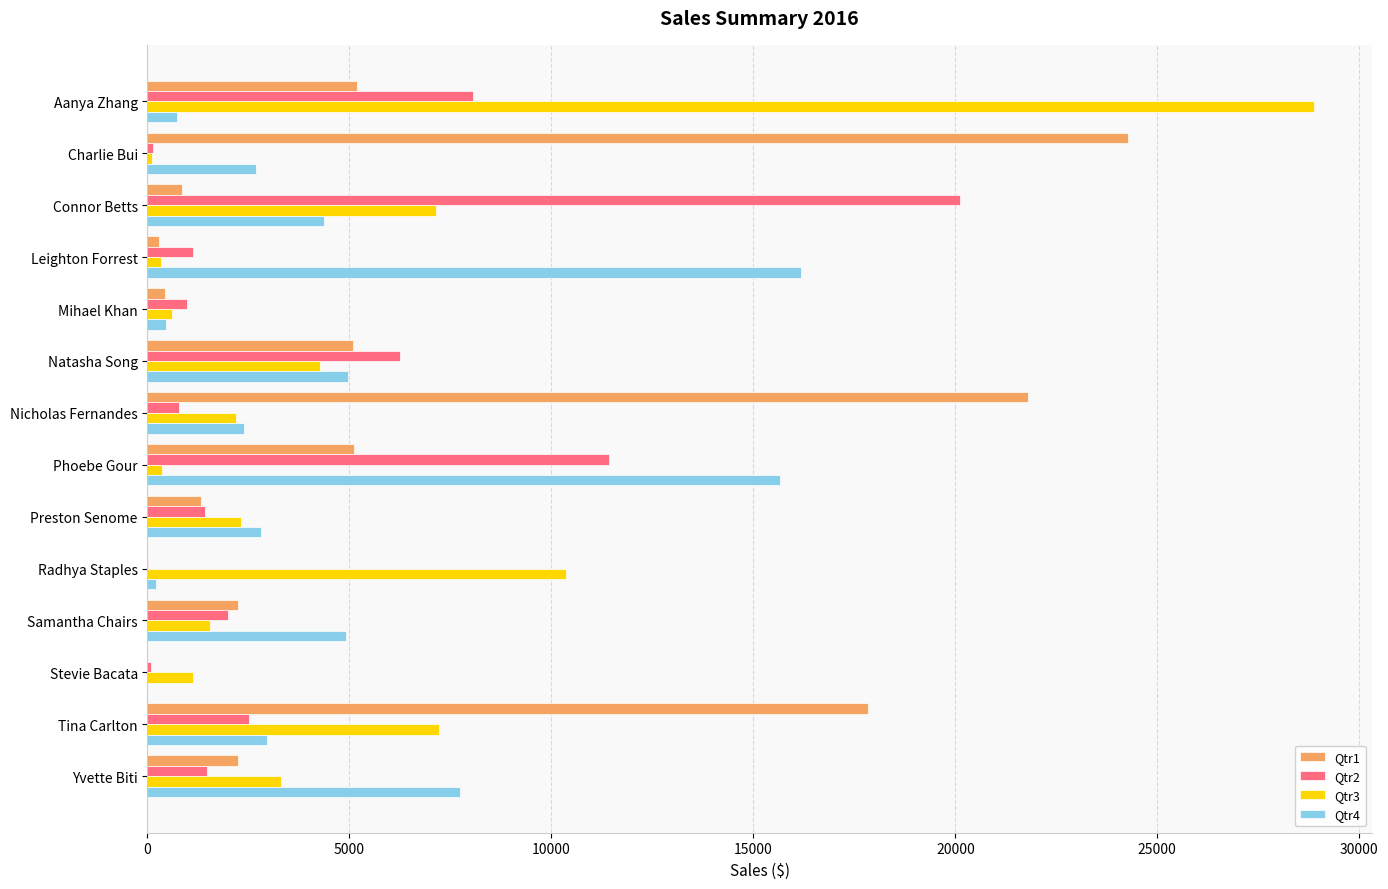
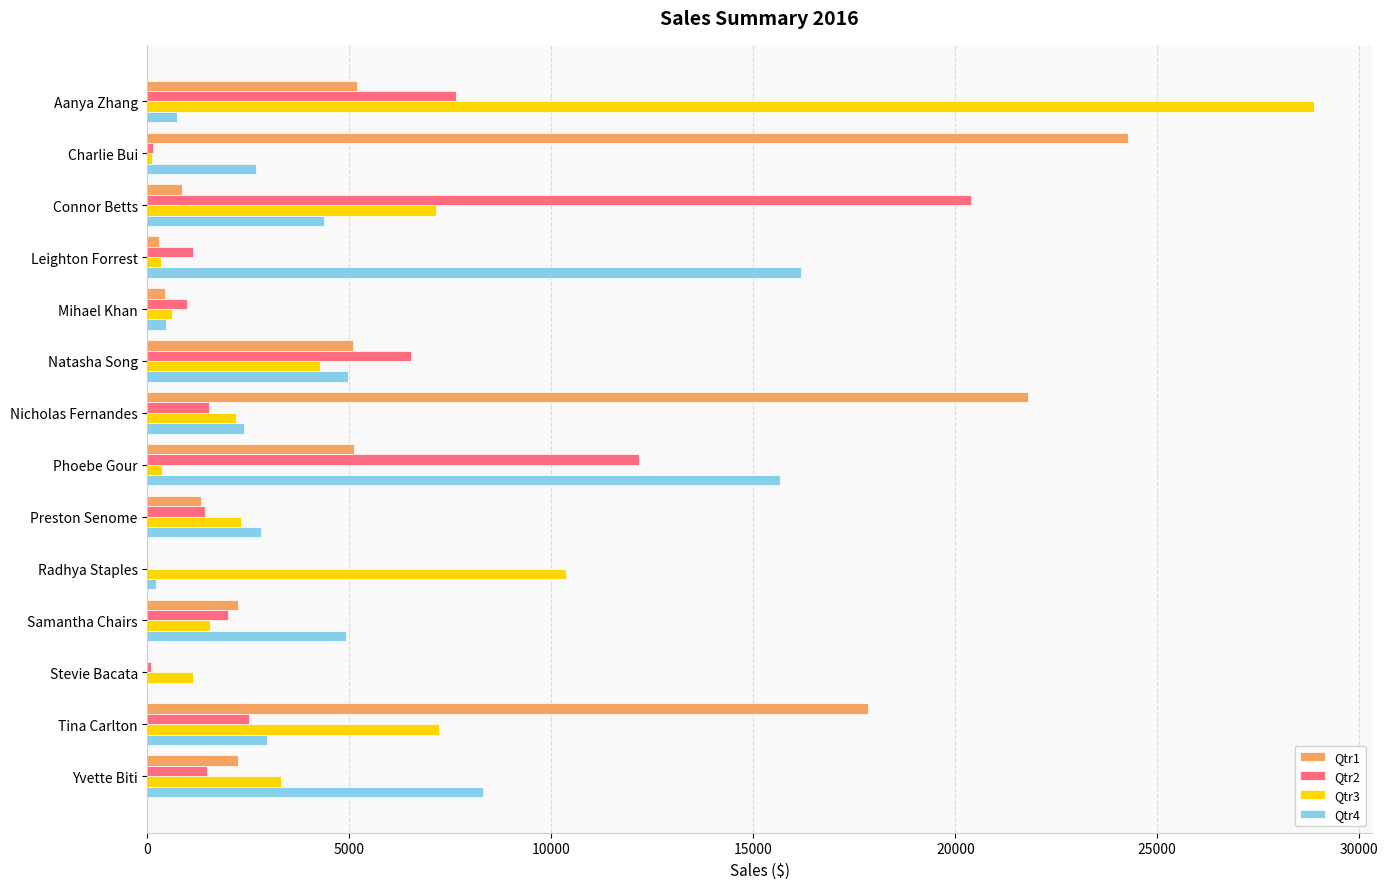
Qtr2, Aanya Zhang: 8100 -> 7600
Qtr2, Connor Betts: 20100 -> 20400
Qtr2, Natasha Song: 6300 -> 6500
Qtr2, Nicholas Fernandes: 800 -> 1500
Qtr2, Phoebe Gour: 11400 -> 12200
Qtr4, Yvette Biti: 7700 -> 8300
